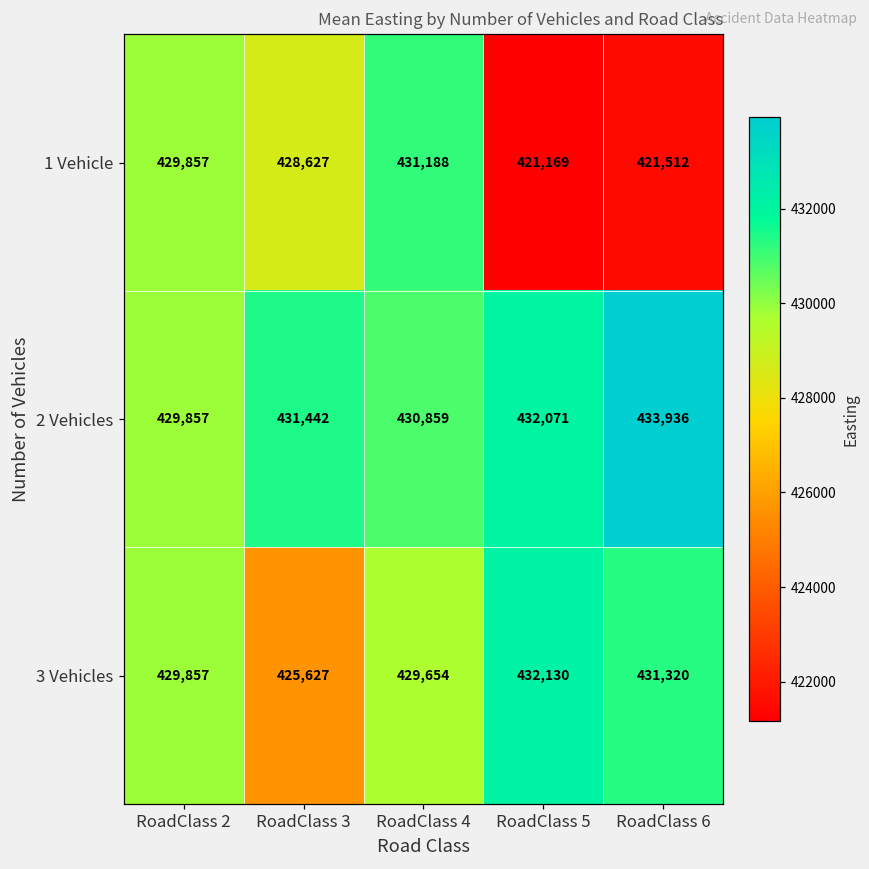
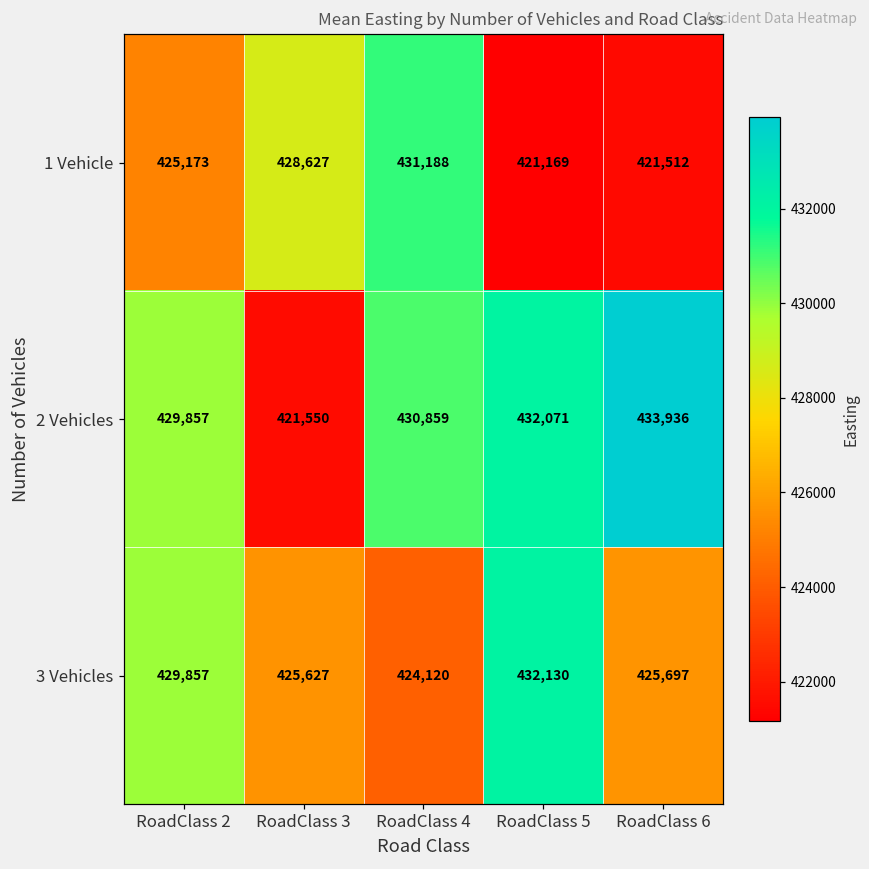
1 Vehicle, RoadClass 2: 429,857 -> 425,173
2 Vehicles, RoadClass 3: 431,442 -> 421,550
3 Vehicles, RoadClass 4: 429,654 -> 424,120
3 Vehicles, RoadClass 6: 431,320 -> 425,697
